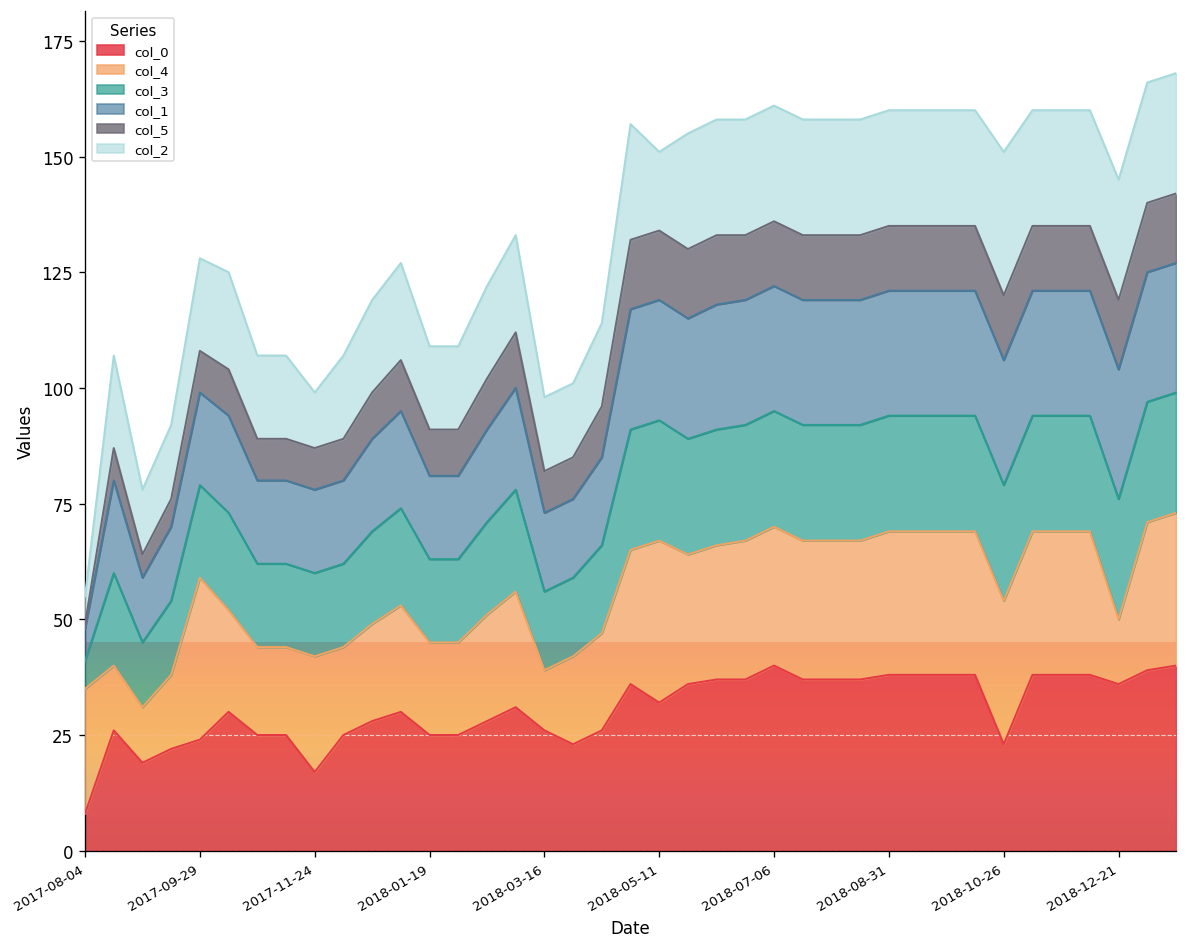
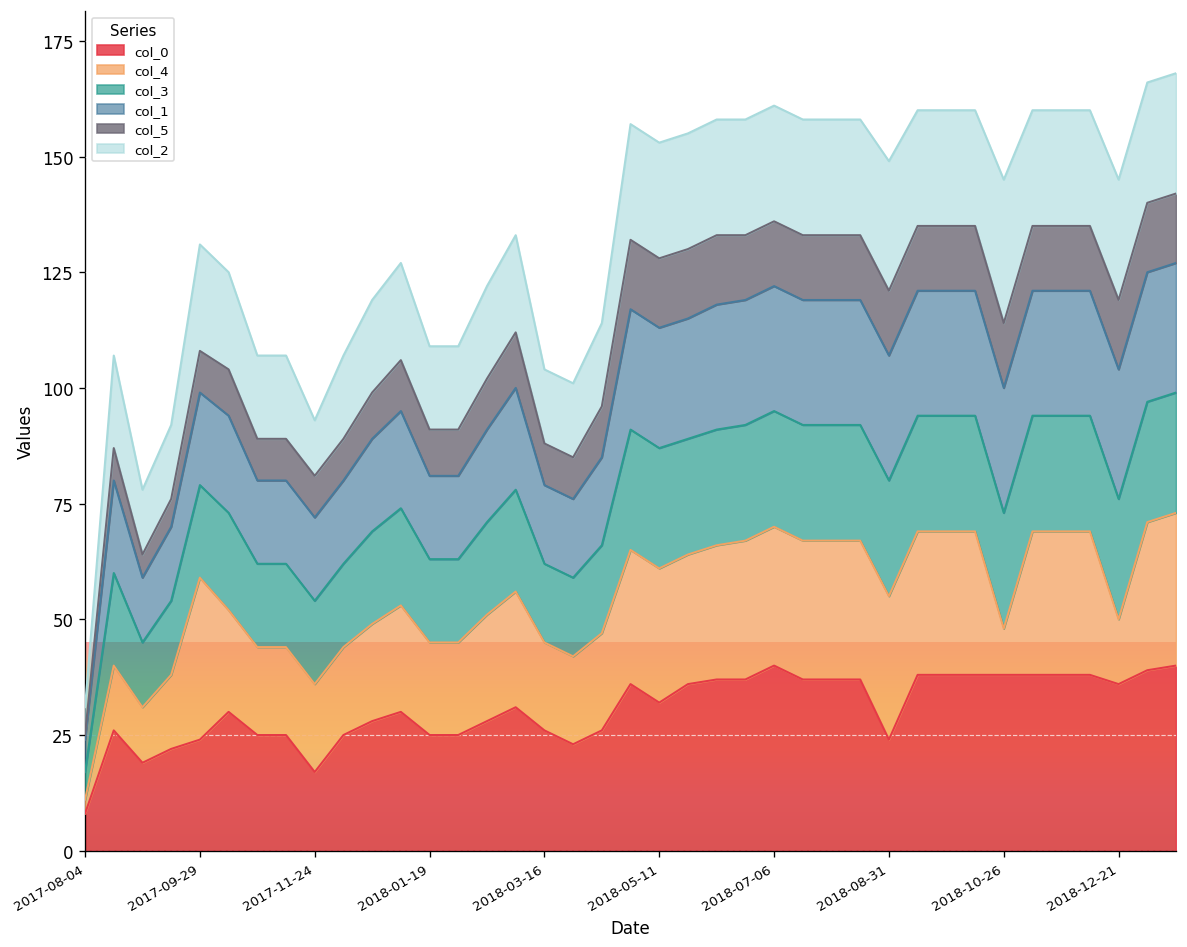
col_4, 2017-08-04: 27 -> 3
col_2, 2017-09-29: 20 -> 23
col_4, 2017-11-24: 25 -> 19
col_4, 2018-03-16: 13 -> 19
col_4, 2018-05-11: 35 -> 29
col_2, 2018-05-11: 17 -> 25
col_0, 2018-08-31: 38 -> 24
col_2, 2018-08-31: 25 -> 28
col_0, 2018-10-26: 23 -> 38
col_4, 2018-10-26: 31 -> 10
